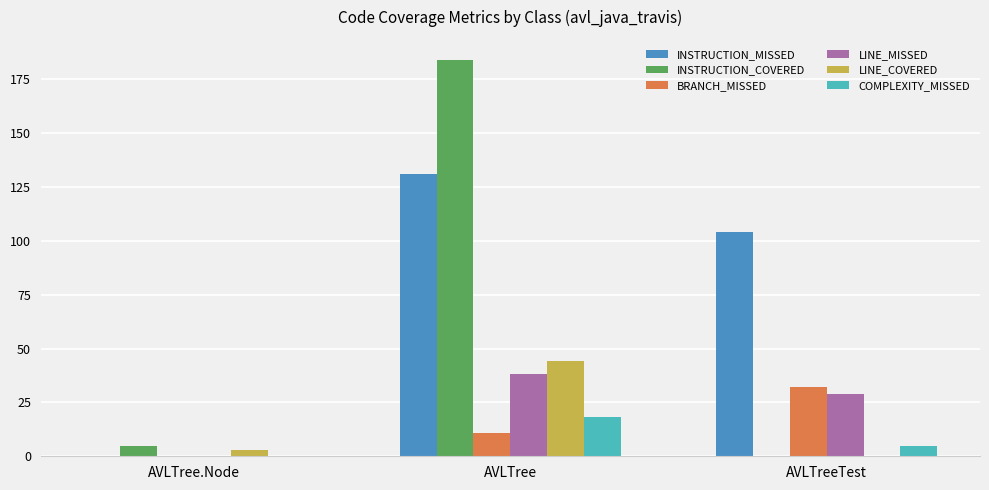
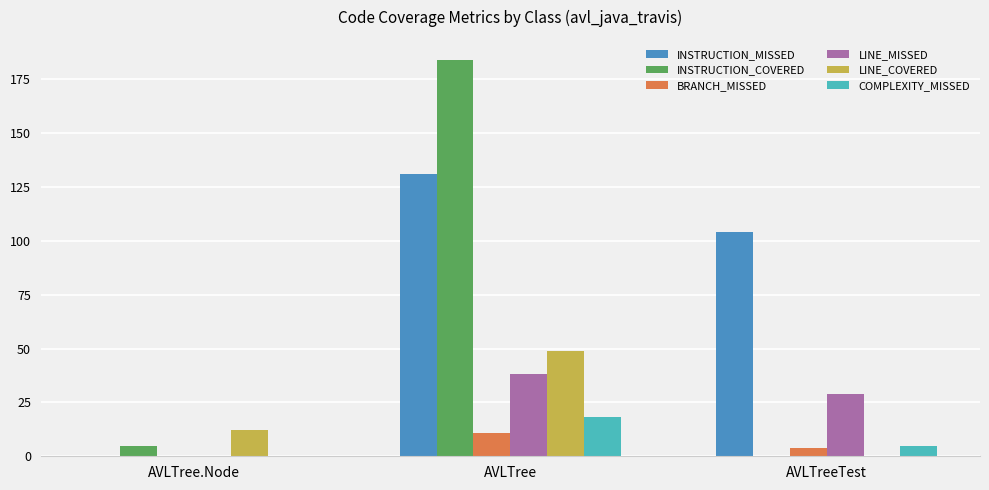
LINE_COVERED, AVLTree.Node: 3 -> 12
LINE_COVERED, AVLTree: 44 -> 49
BRANCH_MISSED, AVLTreeTest: 32 -> 4
